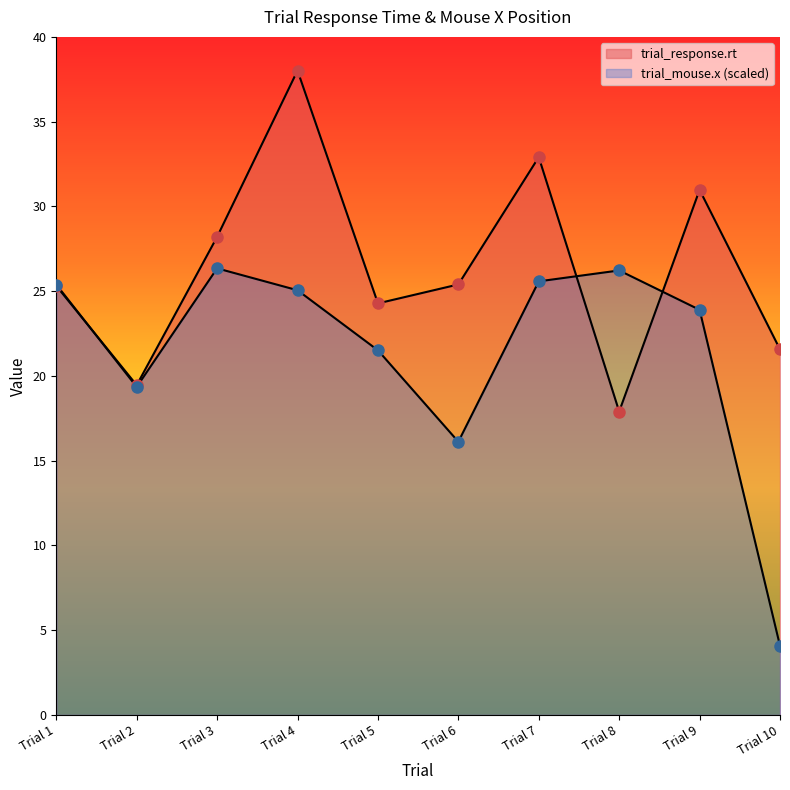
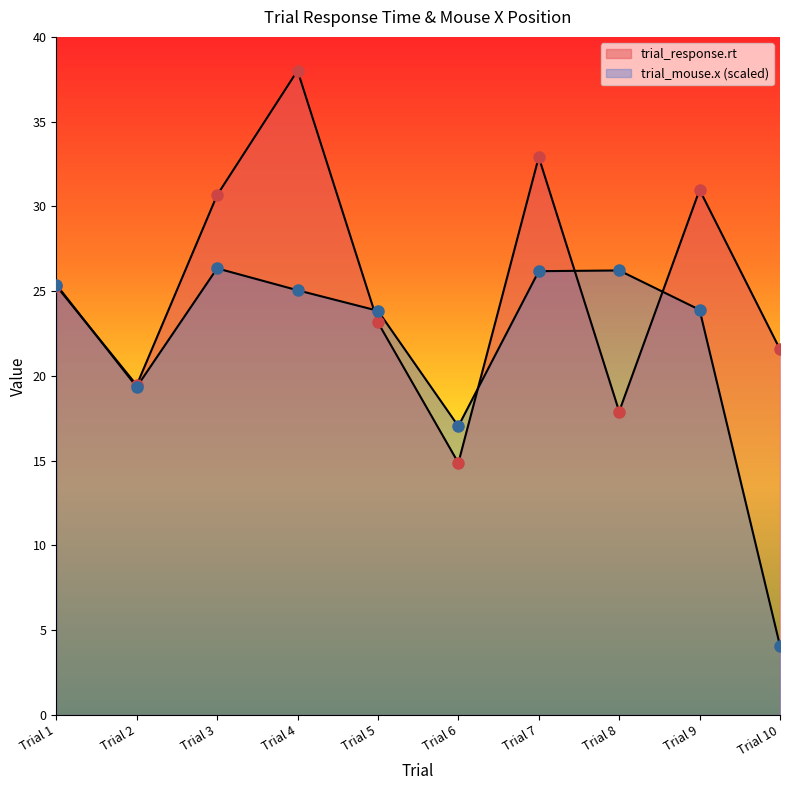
trial_response.rt, Trial 3: 28.2 -> 30.7
trial_response.rt, Trial 5: 24.3 -> 23.2
trial_mouse.x (scaled), Trial 5: 21.5 -> 23.8
trial_response.rt, Trial 6: 25.4 -> 14.9
trial_mouse.x (scaled), Trial 6: 16.1 -> 17.0
trial_mouse.x (scaled), Trial 7: 25.6 -> 26.2
